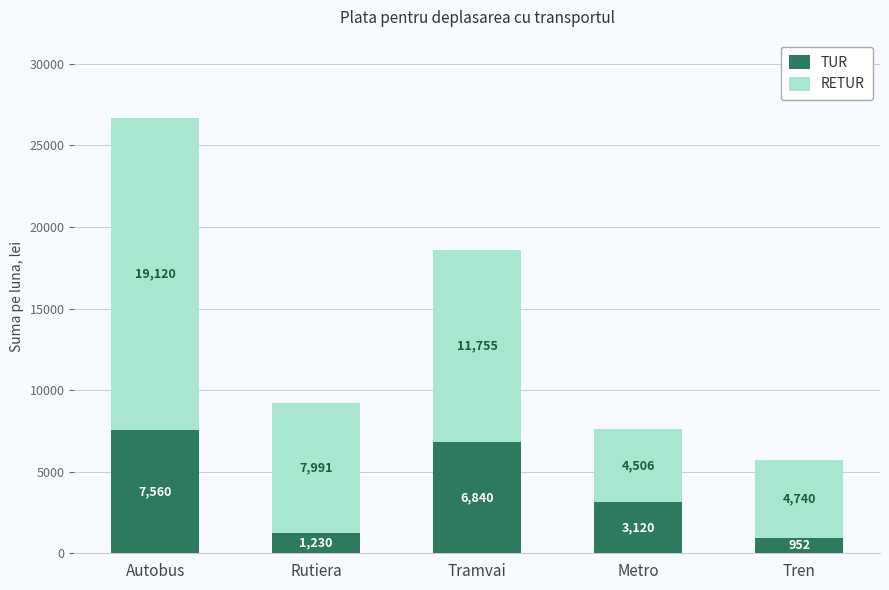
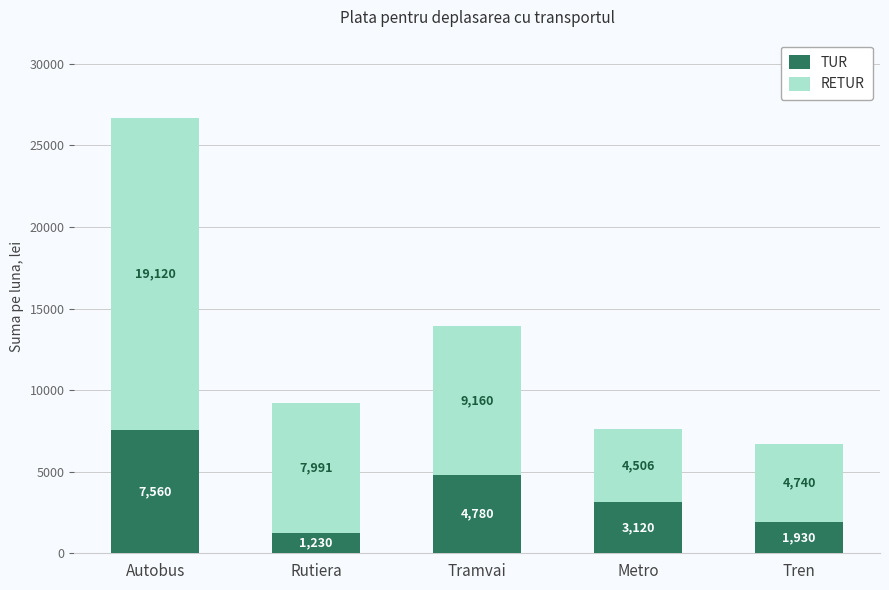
TUR, Tramvai: 6,840 -> 4,780
RETUR, Tramvai: 11,755 -> 9,160
TUR, Tren: 952 -> 1,930
